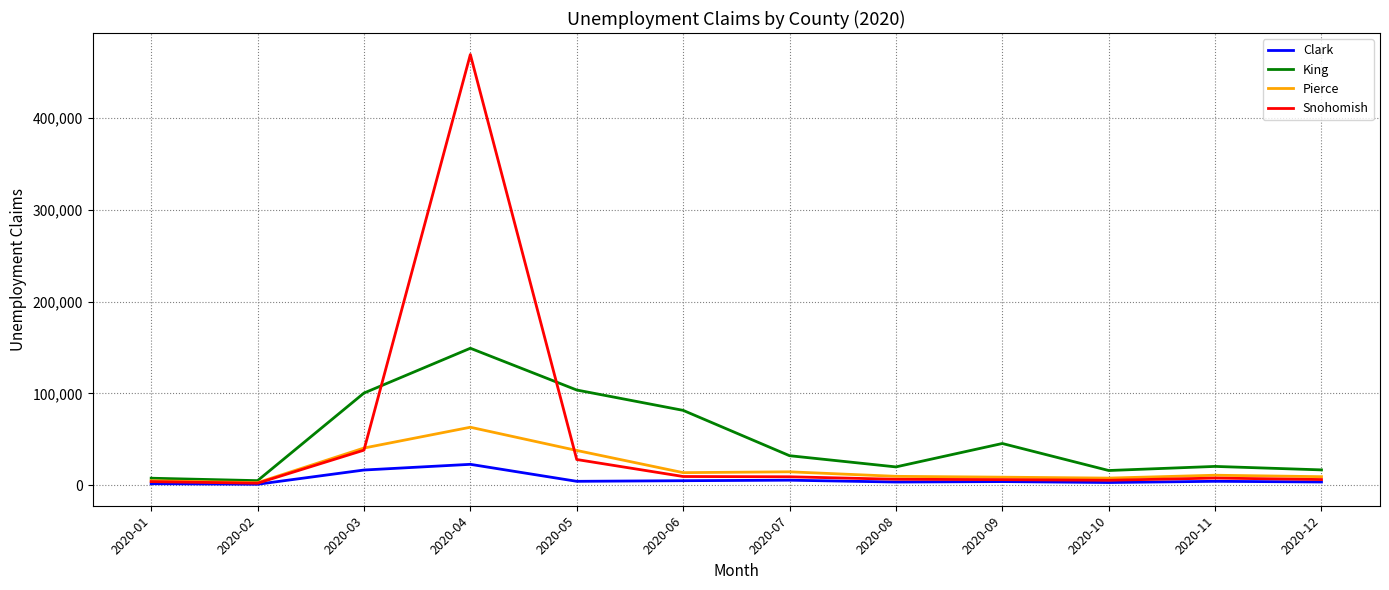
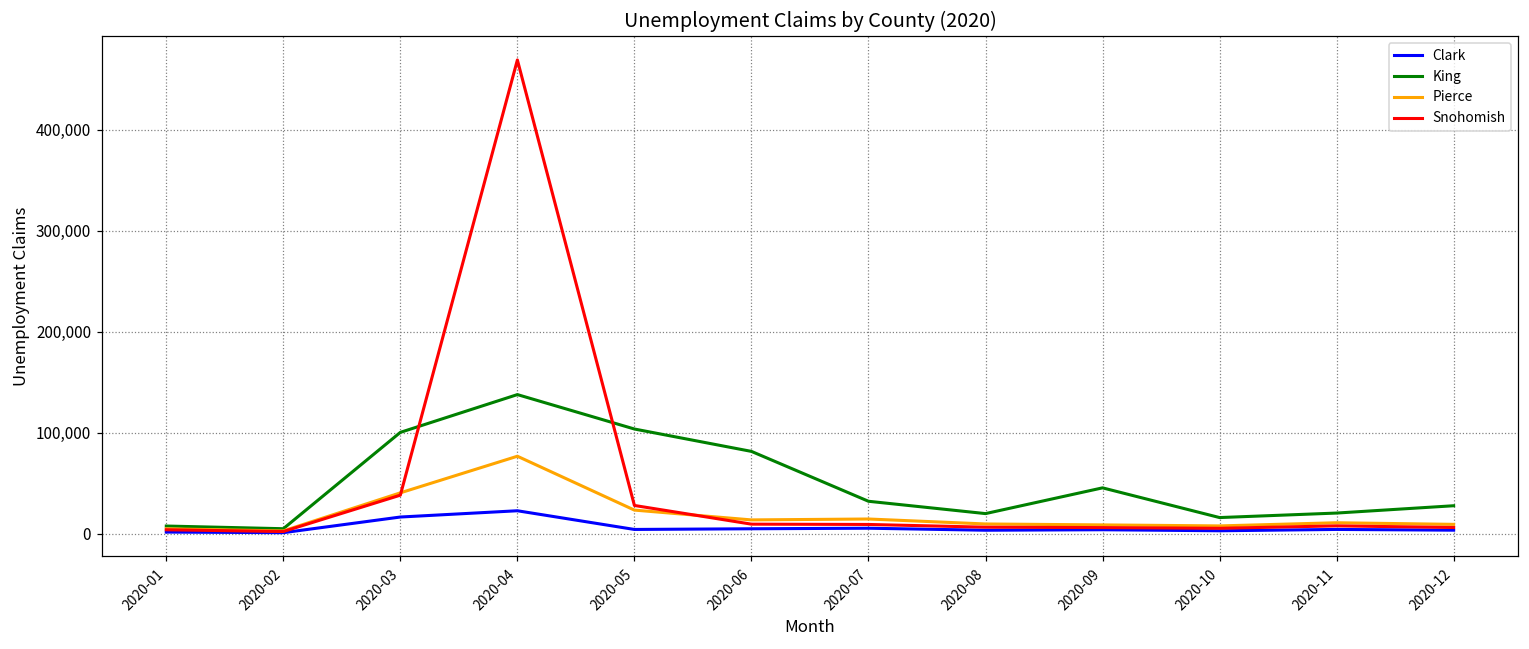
King, 2020-04: 150,000 -> 140,000
Pierce, 2020-04: 60,000 -> 80,000
Pierce, 2020-05: 40,000 -> 20,000
King, 2020-12: 20,000 -> 30,000
